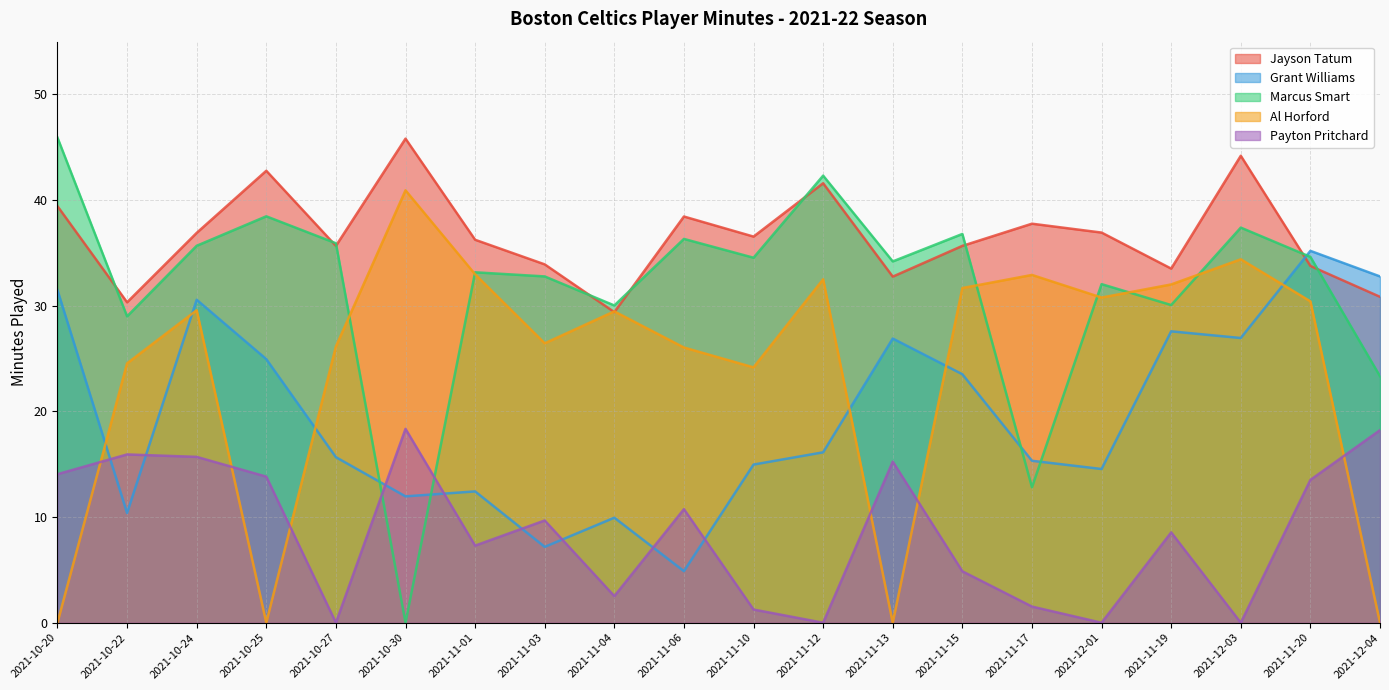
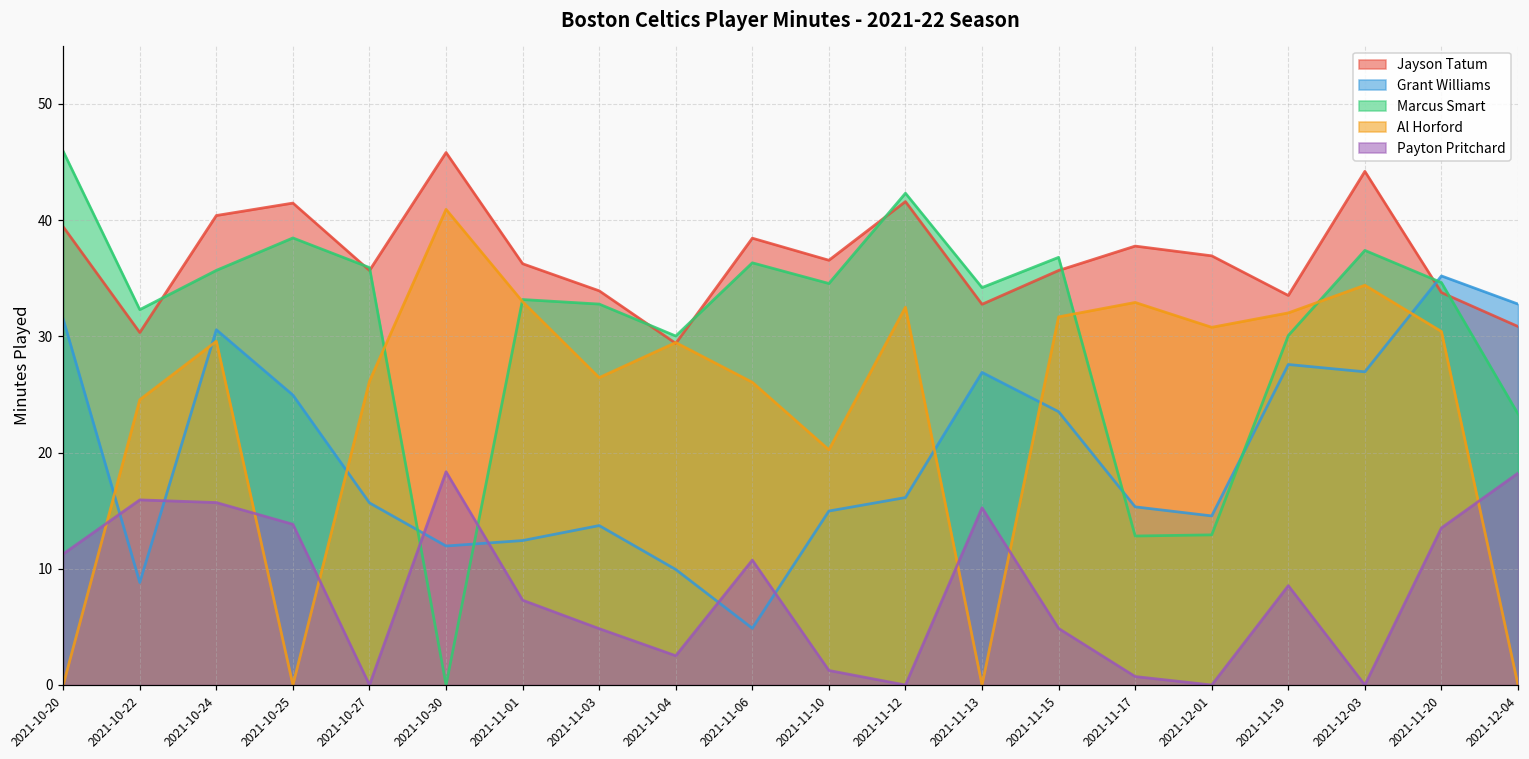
Payton Pritchard, 2021-10-20: 14.1 -> 11.3
Grant Williams, 2021-10-22: 10.4 -> 8.8
Marcus Smart, 2021-10-22: 29.0 -> 32.3
Jayson Tatum, 2021-10-24: 36.9 -> 40.4
Jayson Tatum, 2021-10-25: 42.8 -> 41.5
Grant Williams, 2021-11-03: 7.2 -> 13.7
Payton Pritchard, 2021-11-03: 9.7 -> 4.9
Al Horford, 2021-11-10: 24.2 -> 20.2
Payton Pritchard, 2021-11-17: 1.5 -> 0.7
Marcus Smart, 2021-12-01: 32.1 -> 12.9
